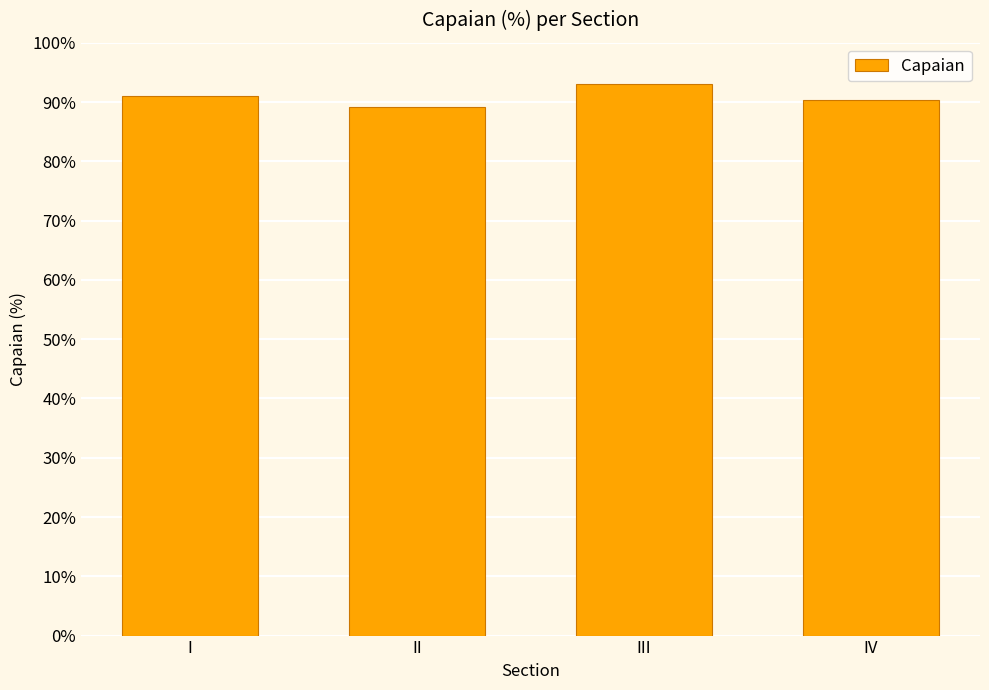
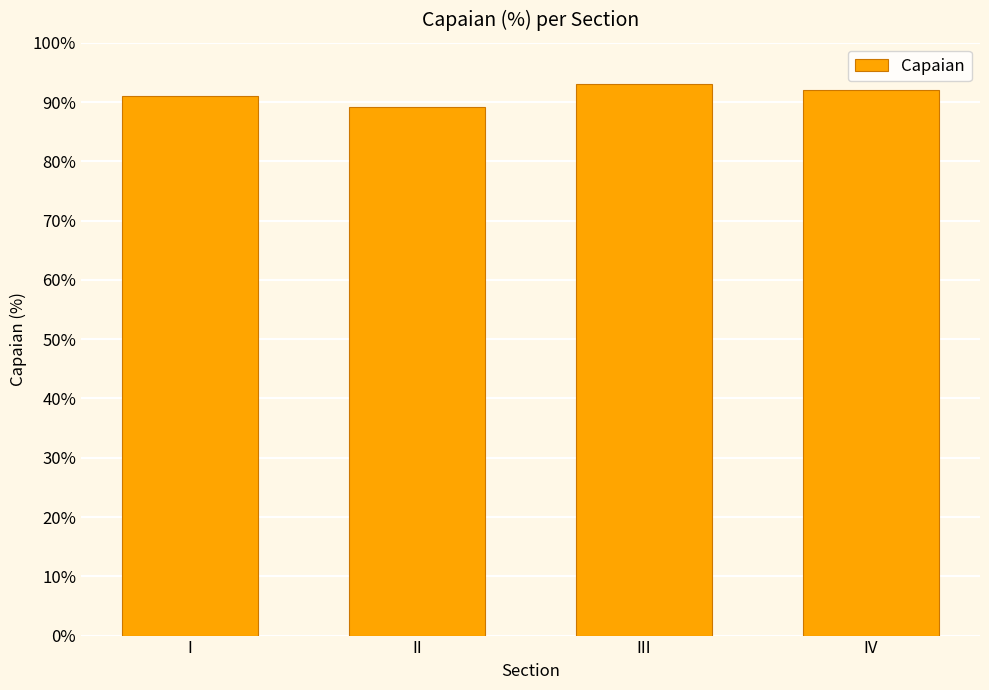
IV: 90% -> 92%
